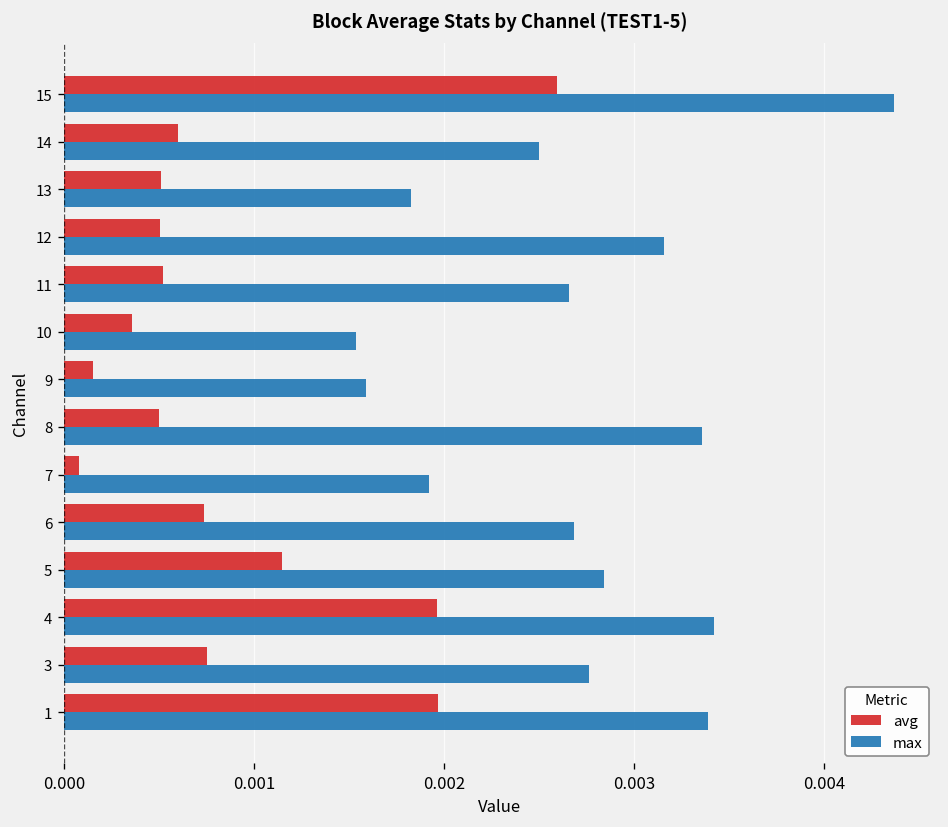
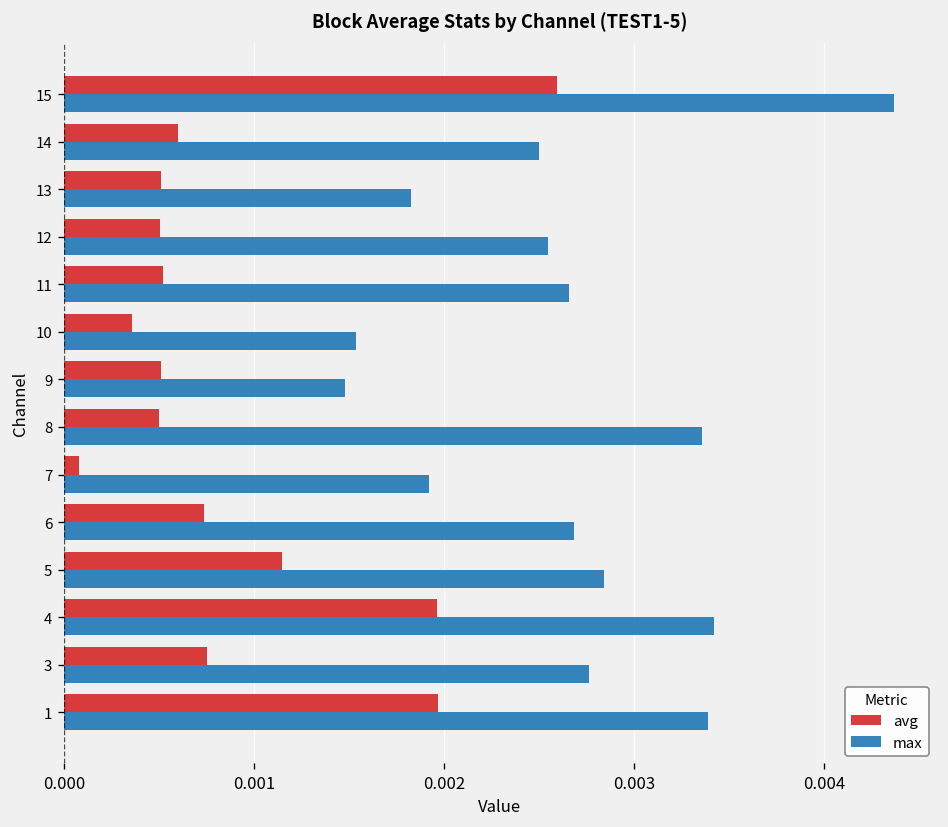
max, 12: 0.00316 -> 0.00255
avg, 9: 0.00015 -> 0.00051
max, 9: 0.00159 -> 0.00148
